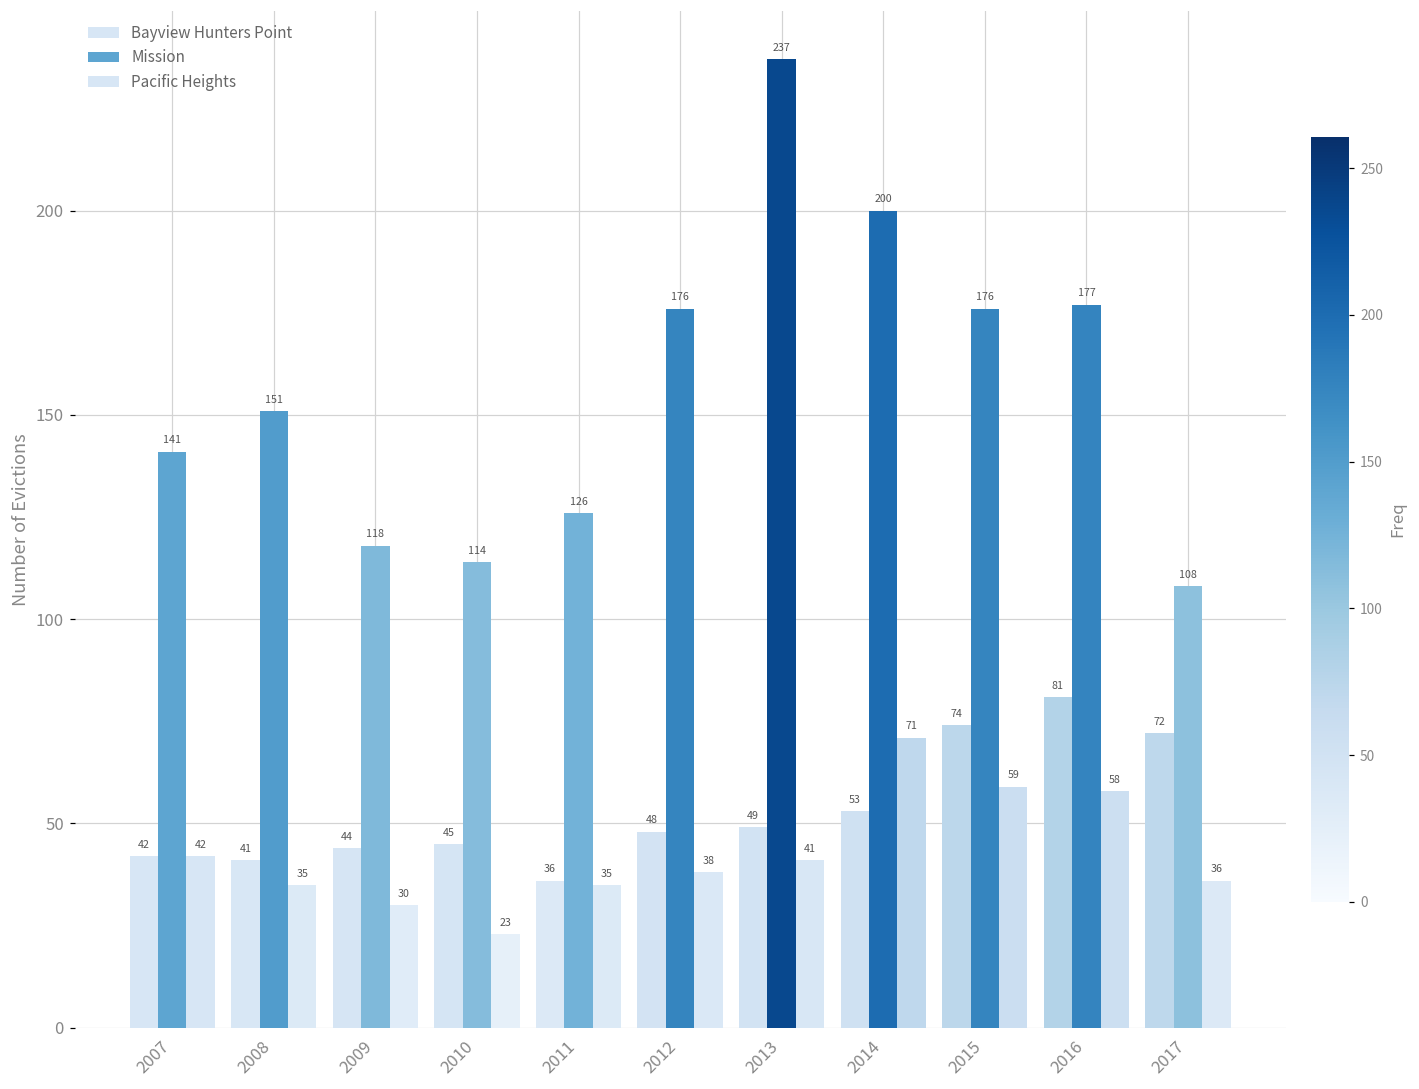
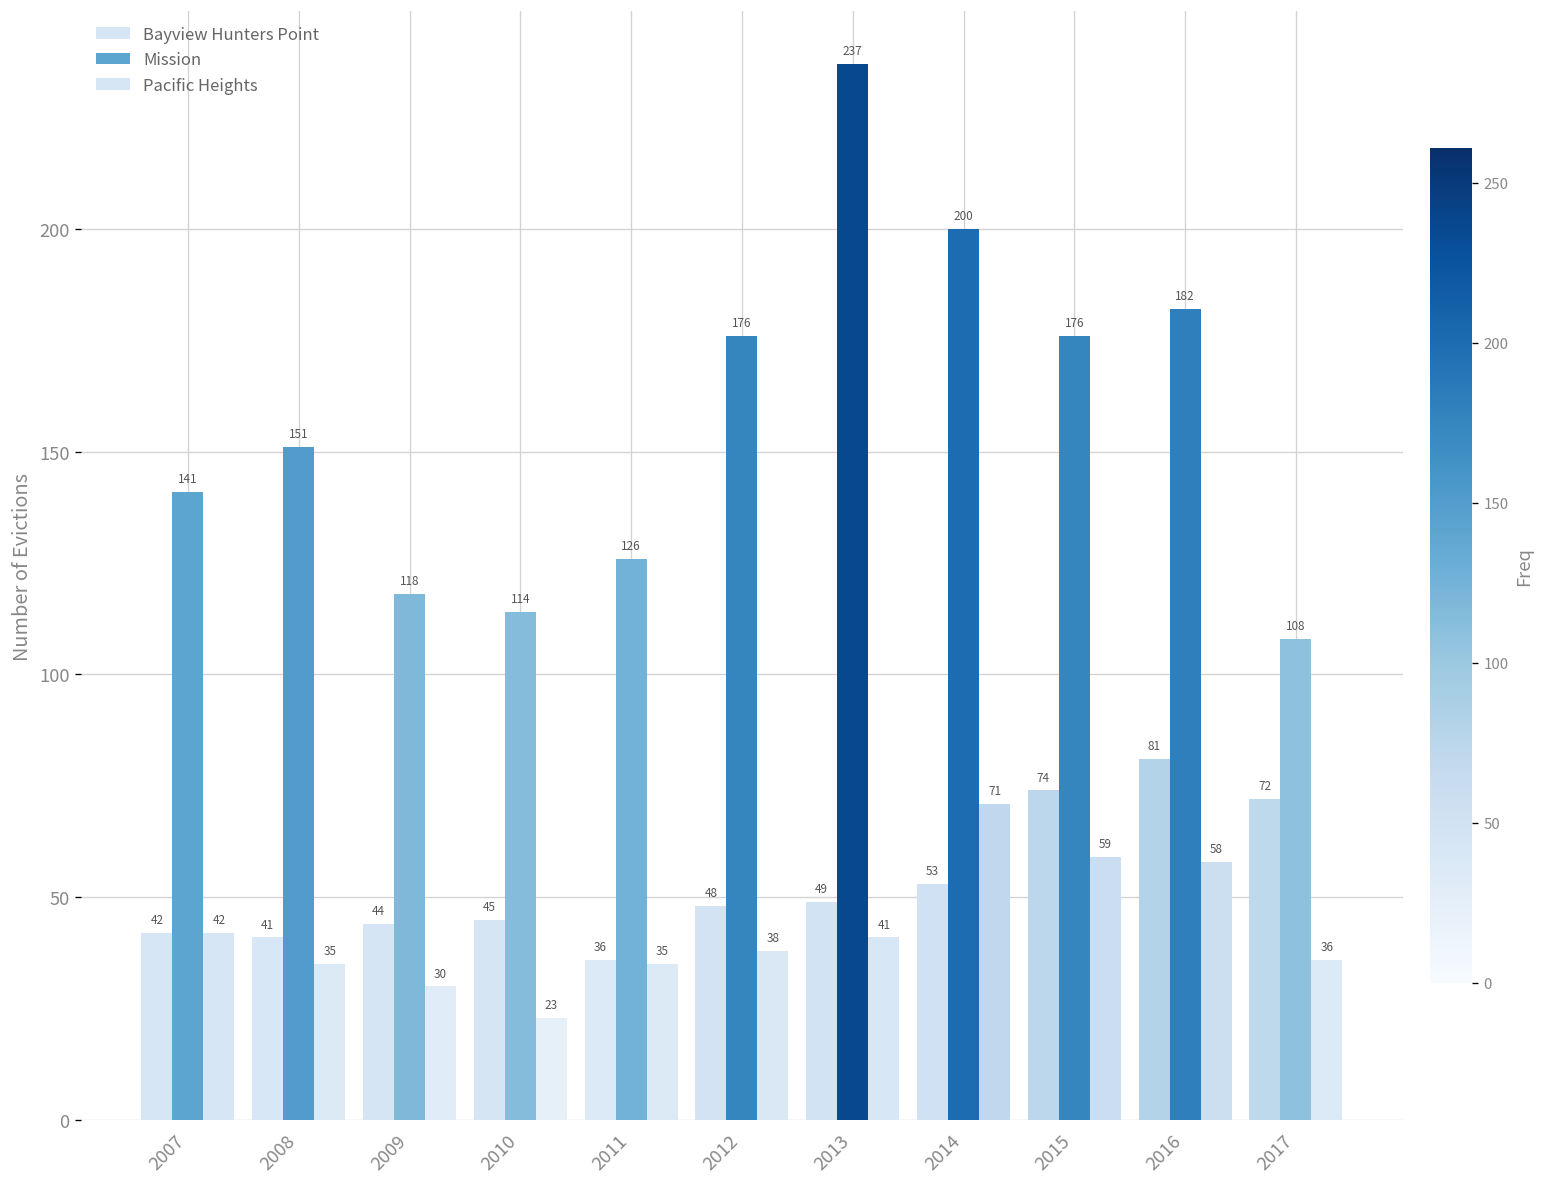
Mission, 2016: 177 -> 182
